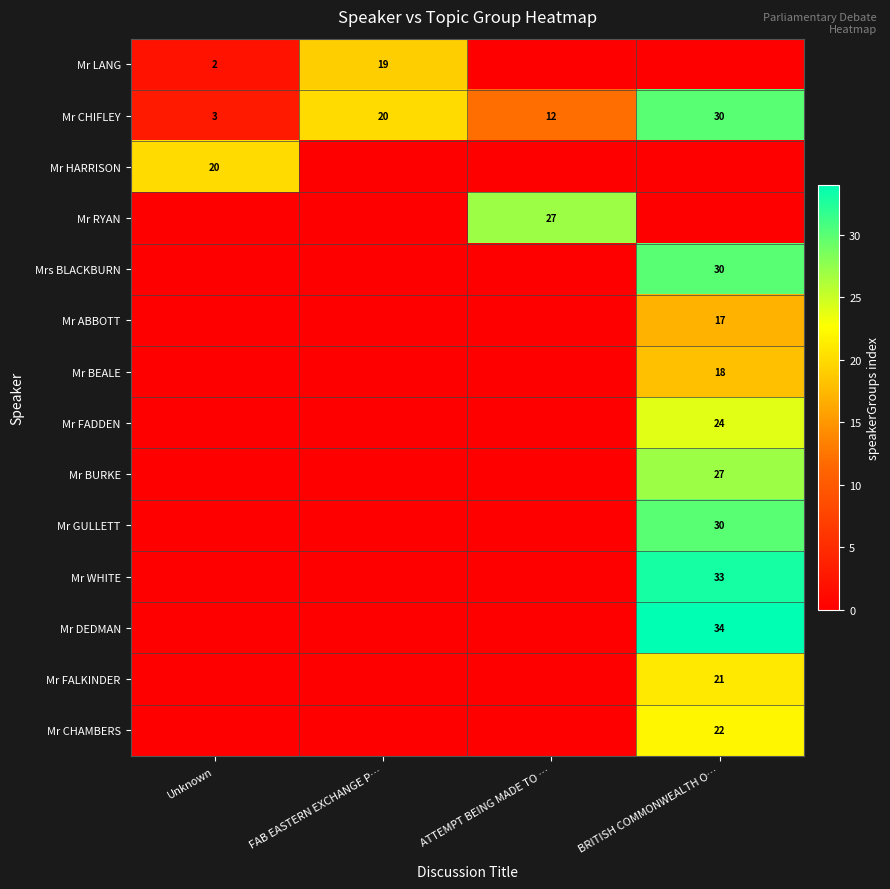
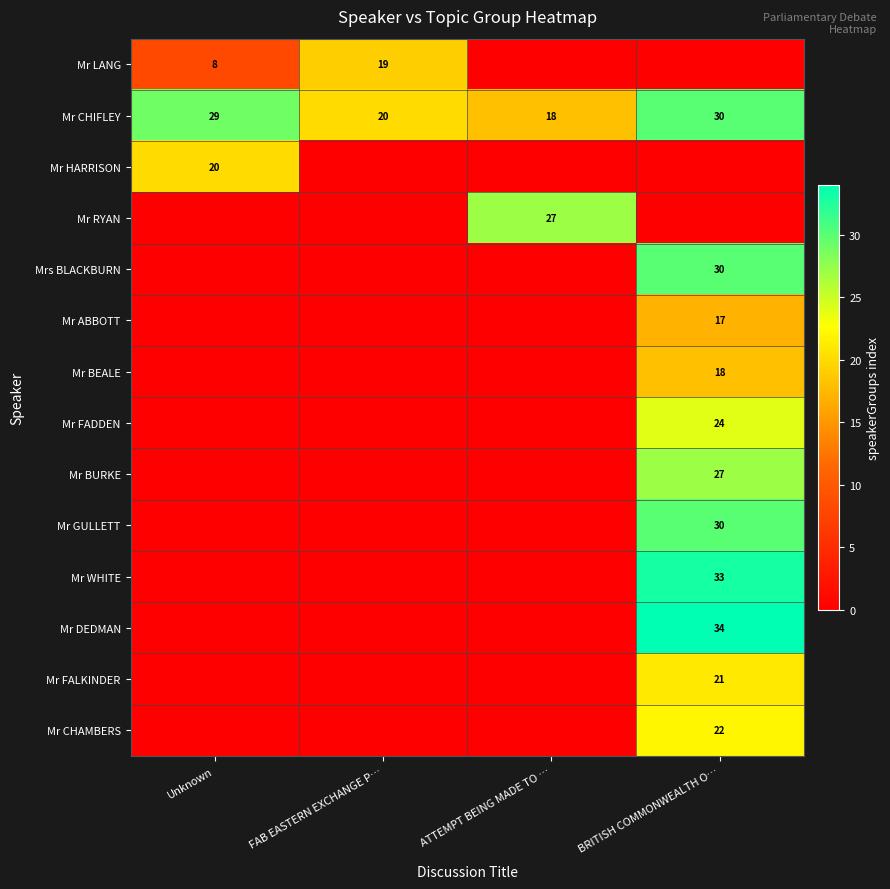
Mr LANG, Unknown: 2 -> 8
Mr CHIFLEY, Unknown: 3 -> 29
Mr CHIFLEY, ATTEMPT BEING MADE TO …: 12 -> 18
